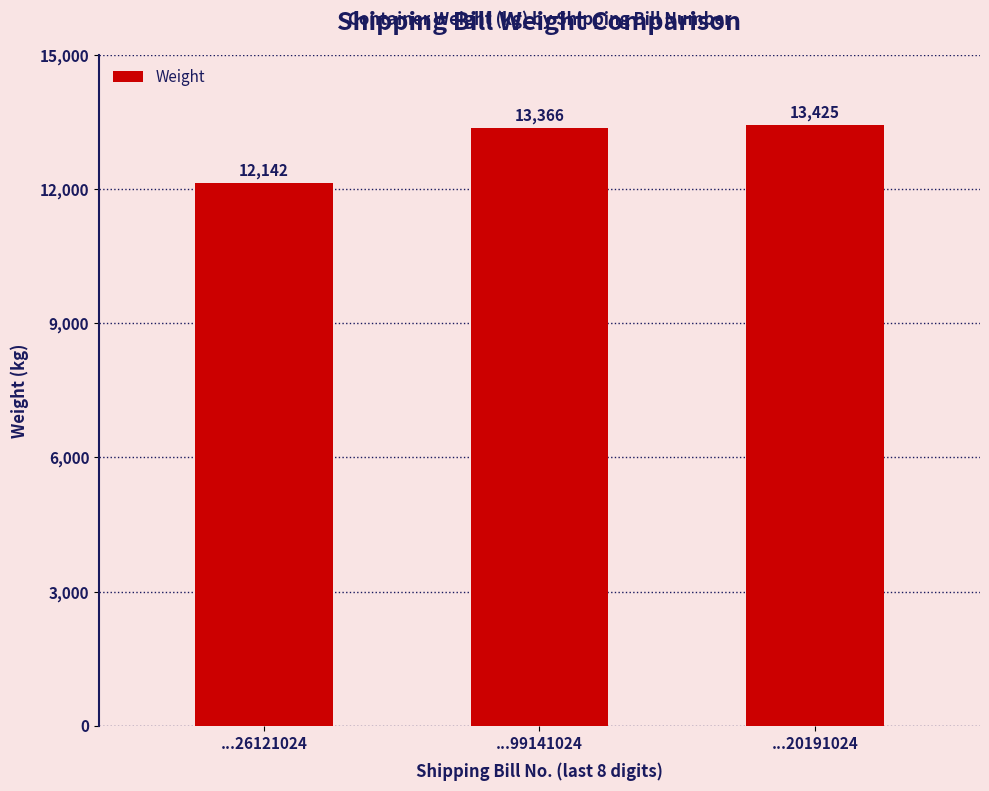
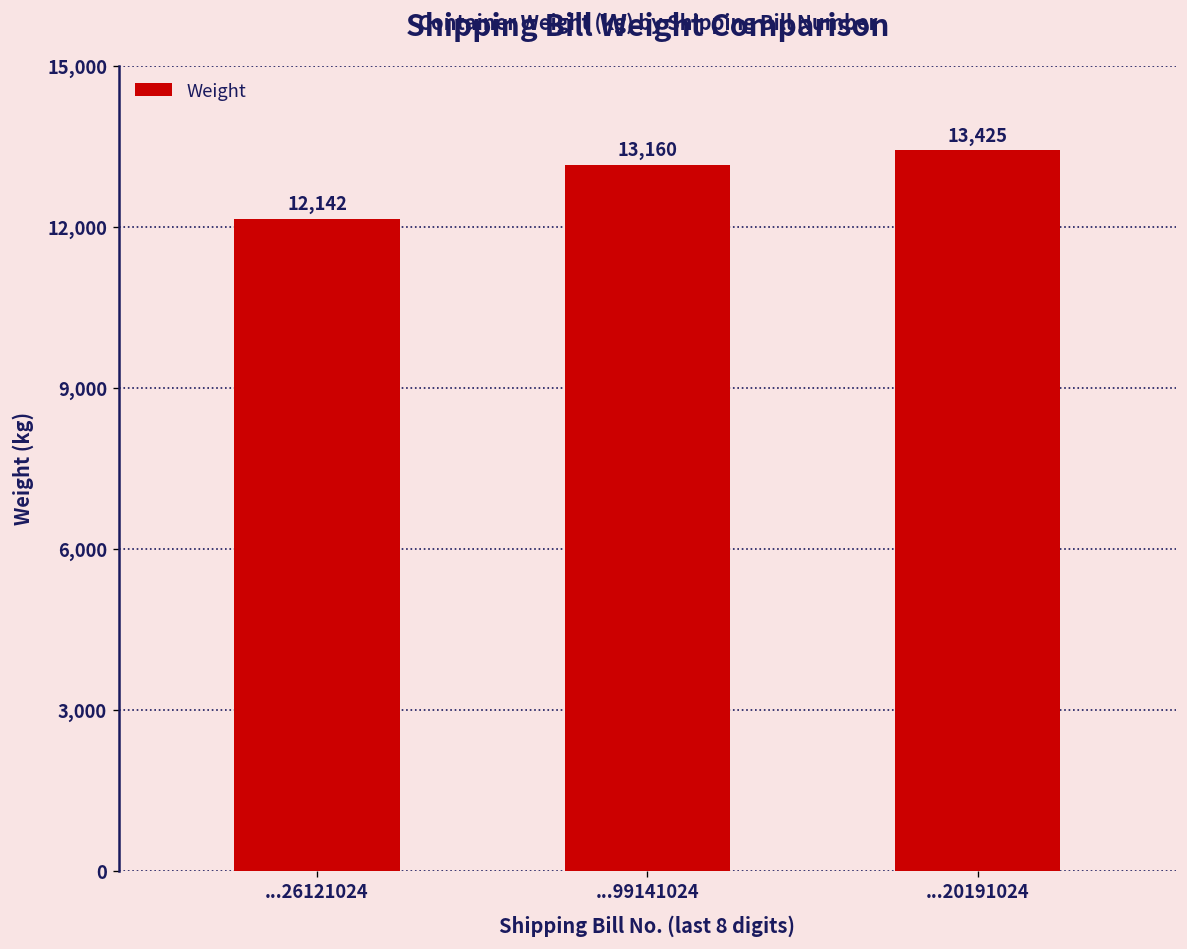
...99141024: 13,366 -> 13,160
